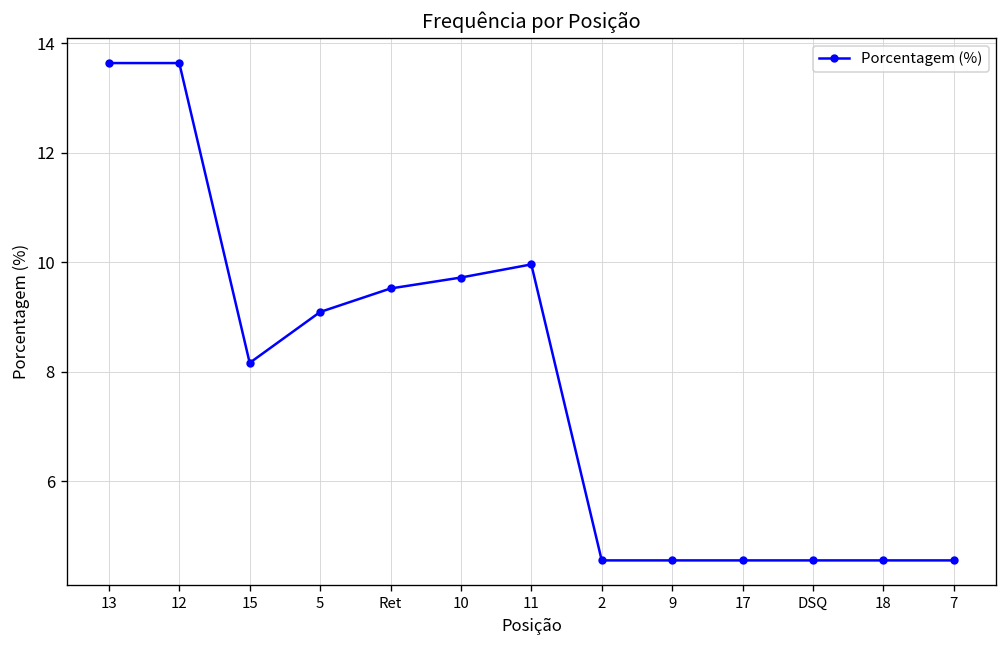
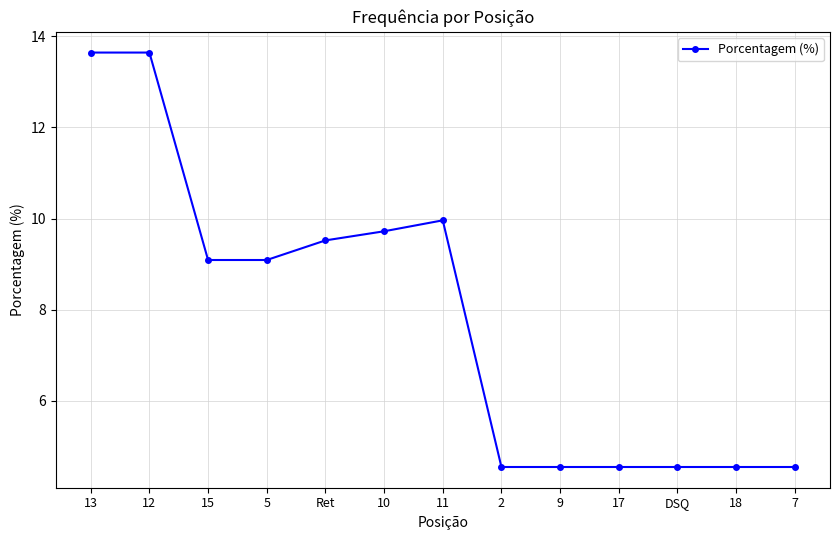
15: 8.2 -> 9.1
